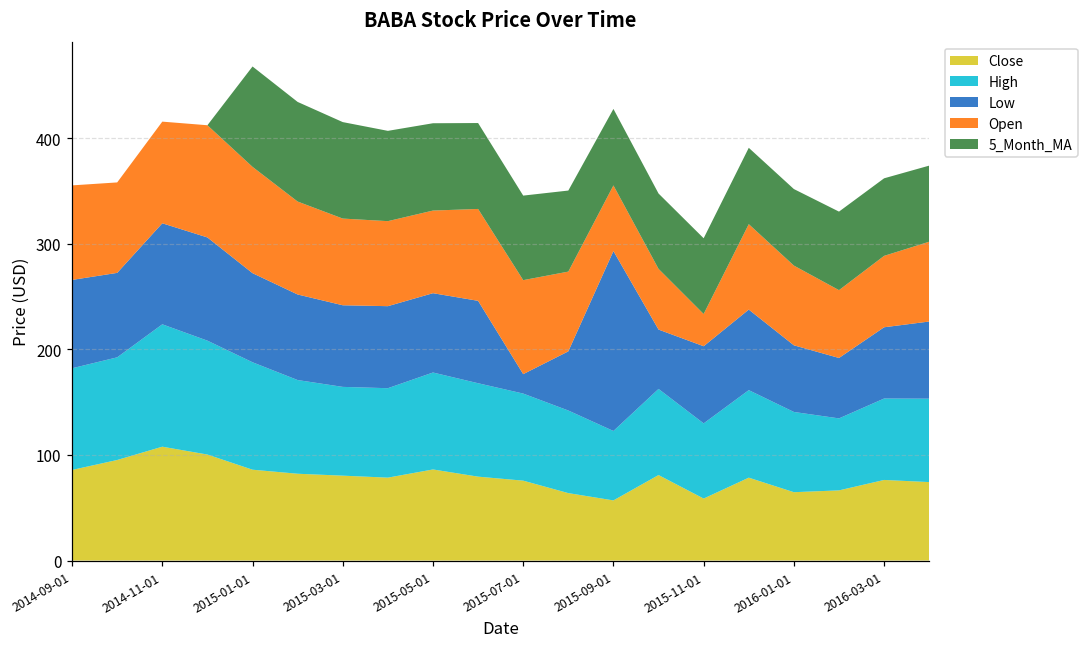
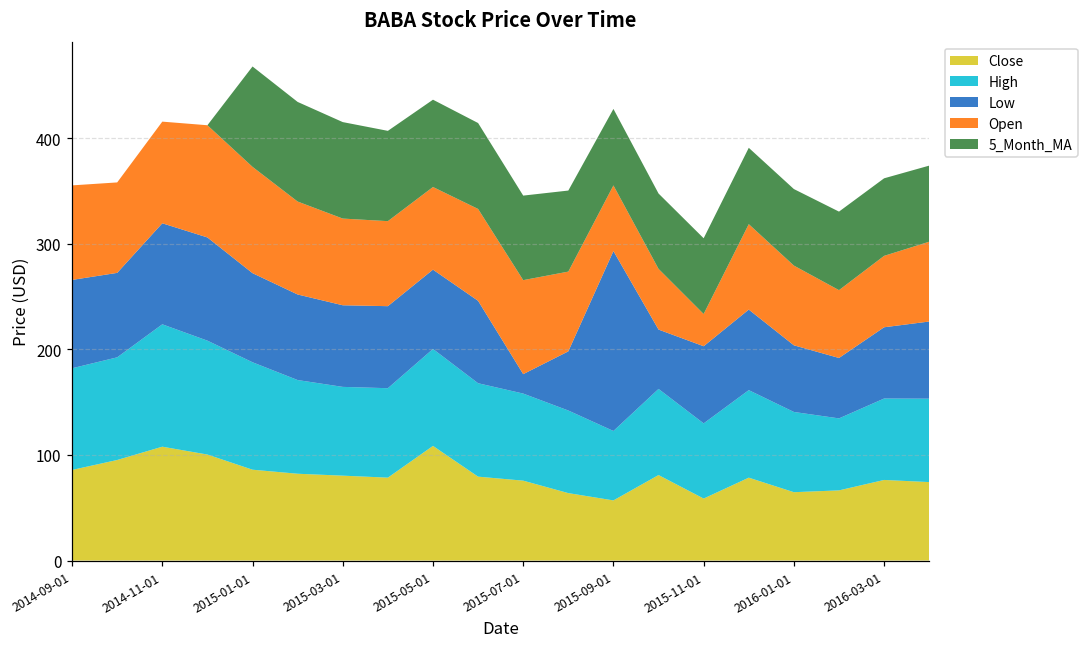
Close, 2015-05-01: 90 -> 110
